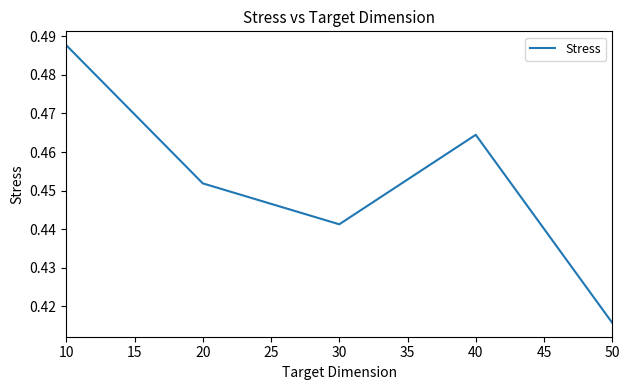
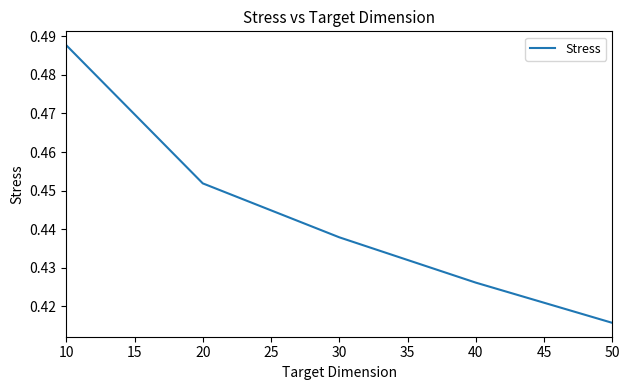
30: 0.441 -> 0.438
40: 0.464 -> 0.426
